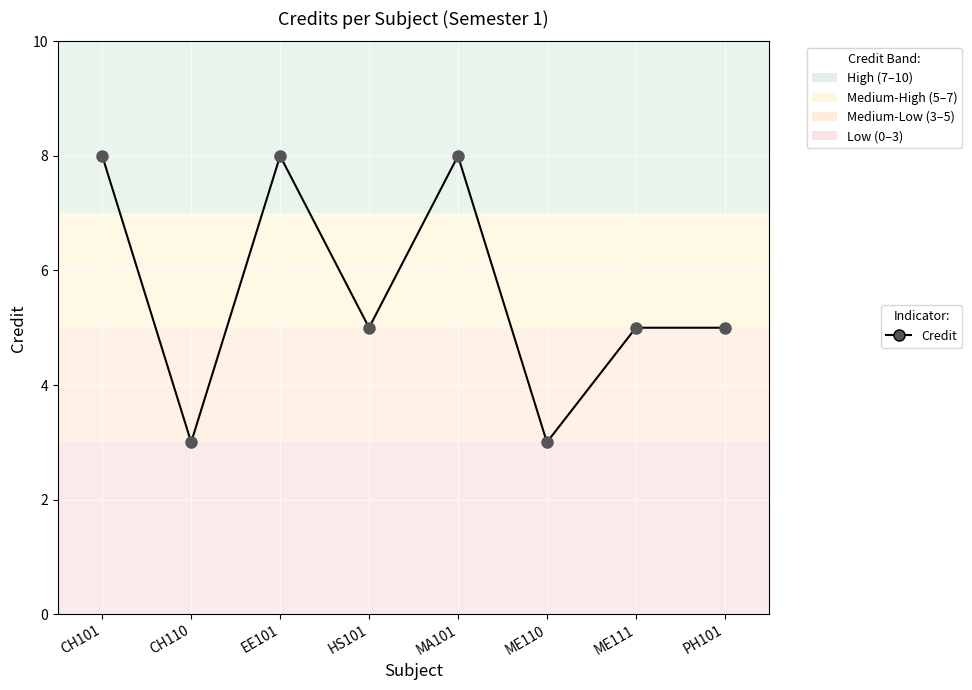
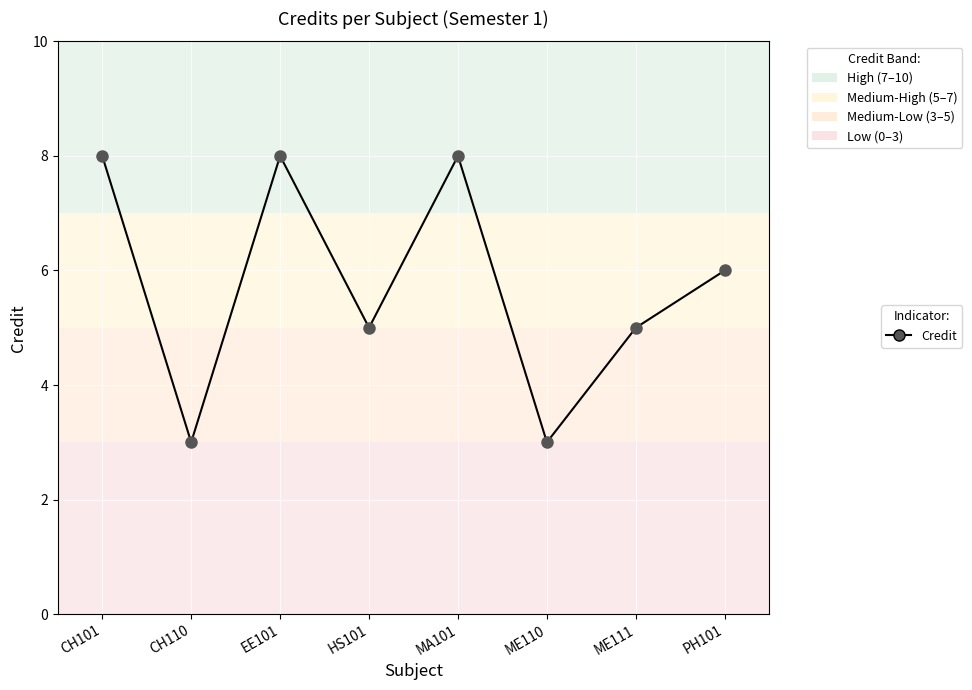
PH101: 5 -> 6
